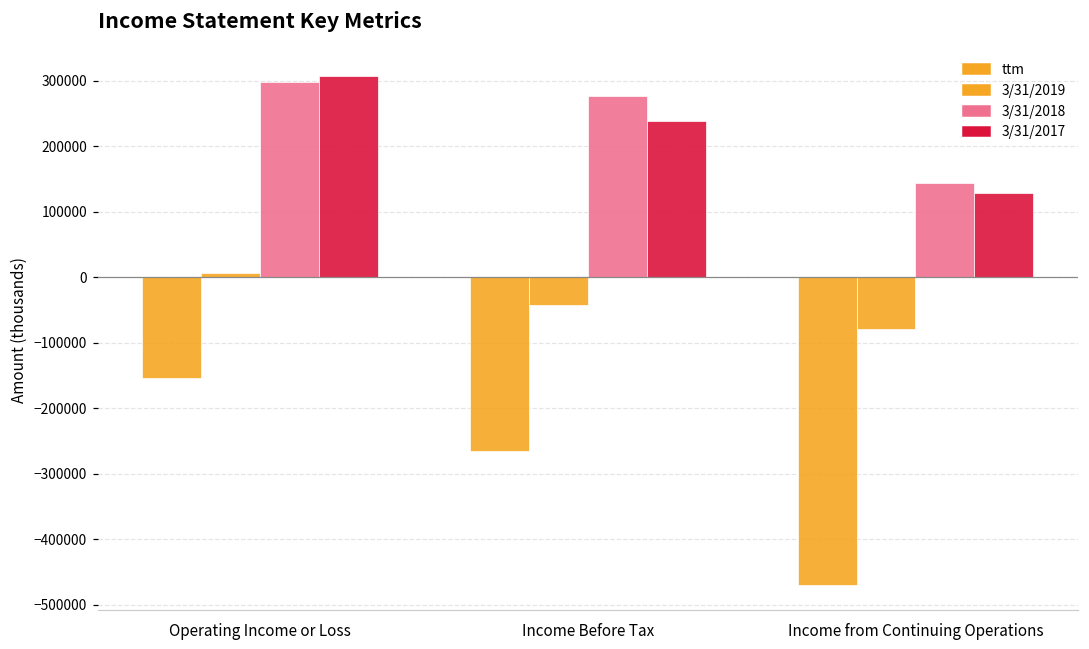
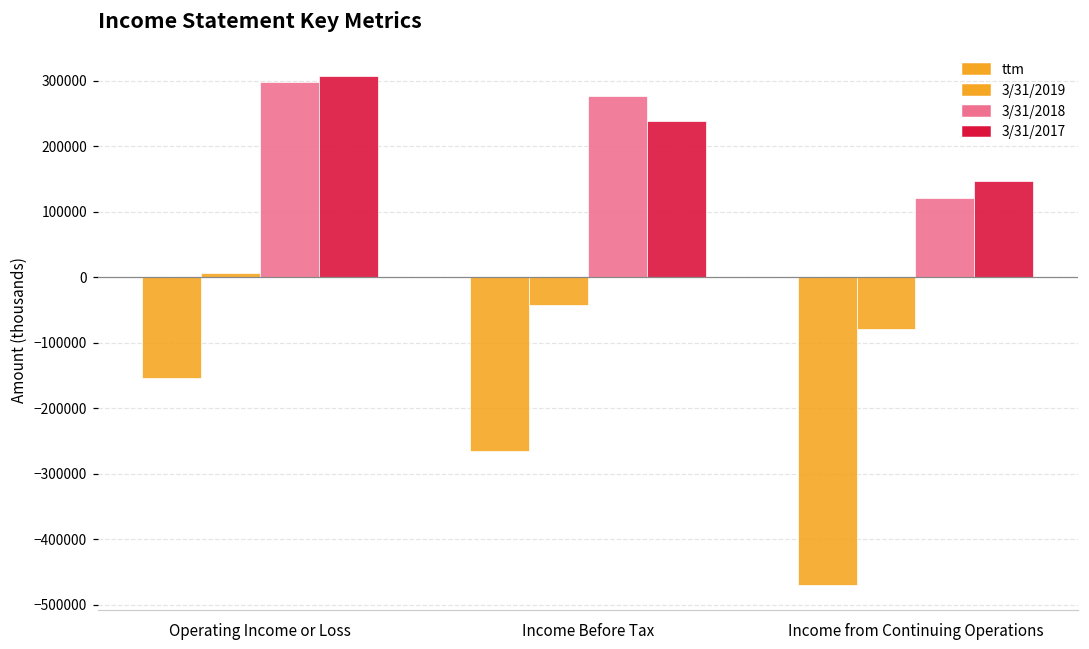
3/31/2018, Income from Continuing Operations: 140000 -> 120000
3/31/2017, Income from Continuing Operations: 130000 -> 150000
